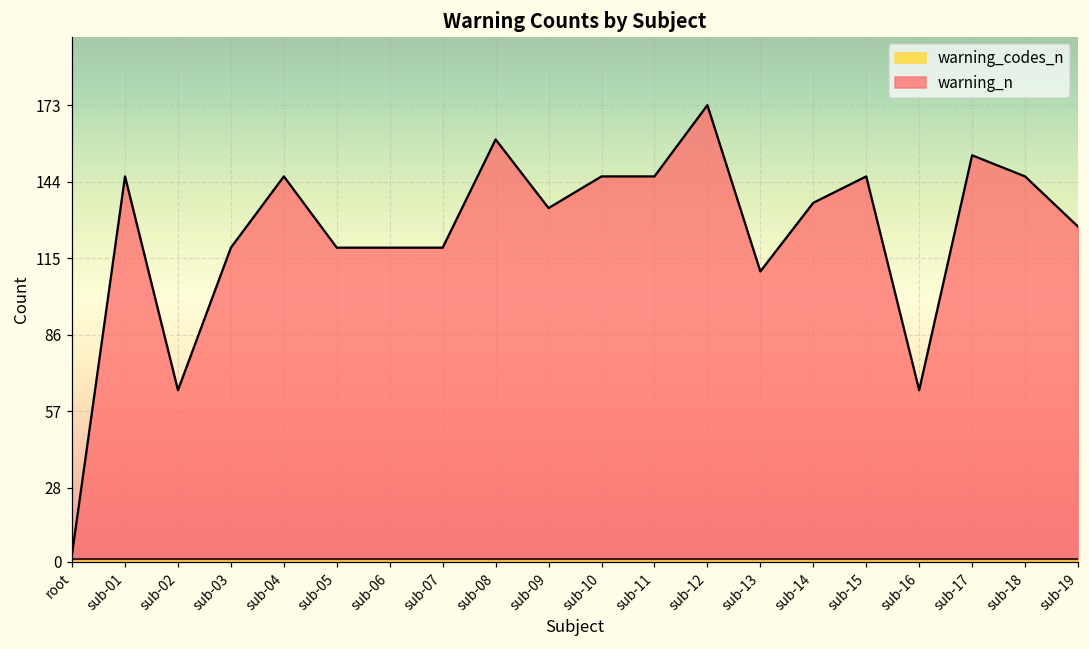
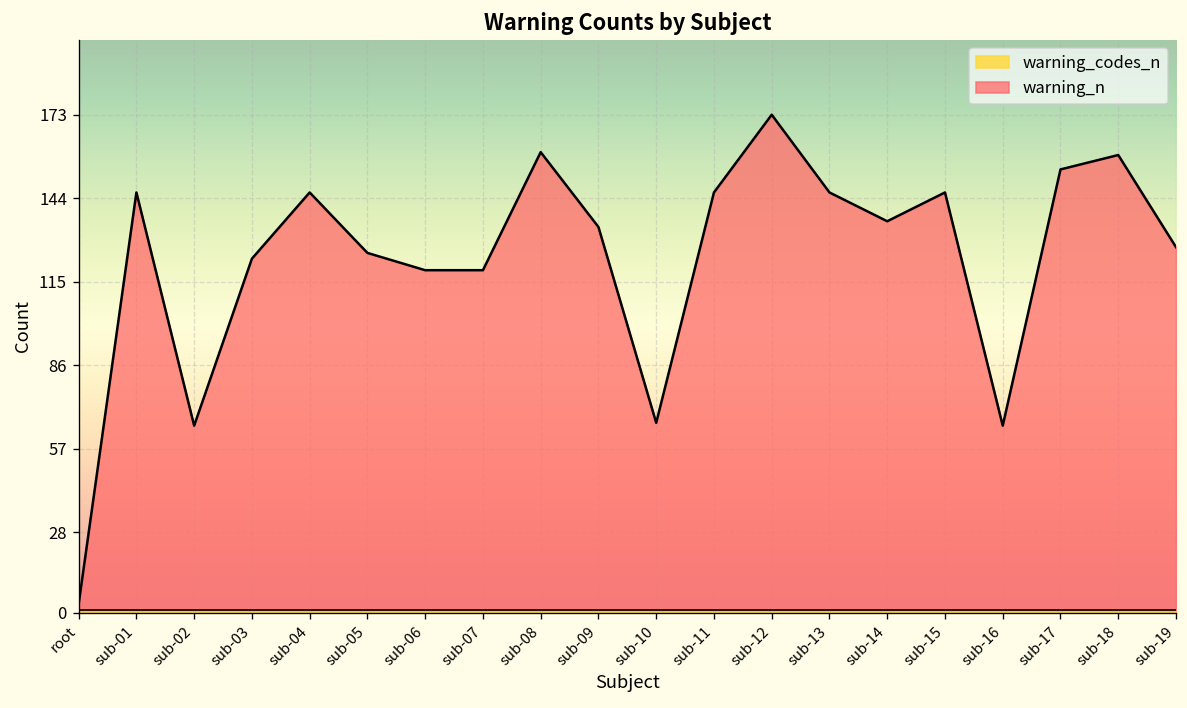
warning_n, sub-03: 119 -> 123
warning_n, sub-05: 119 -> 125
warning_n, sub-10: 146 -> 66
warning_n, sub-13: 110 -> 146
warning_n, sub-18: 146 -> 159
